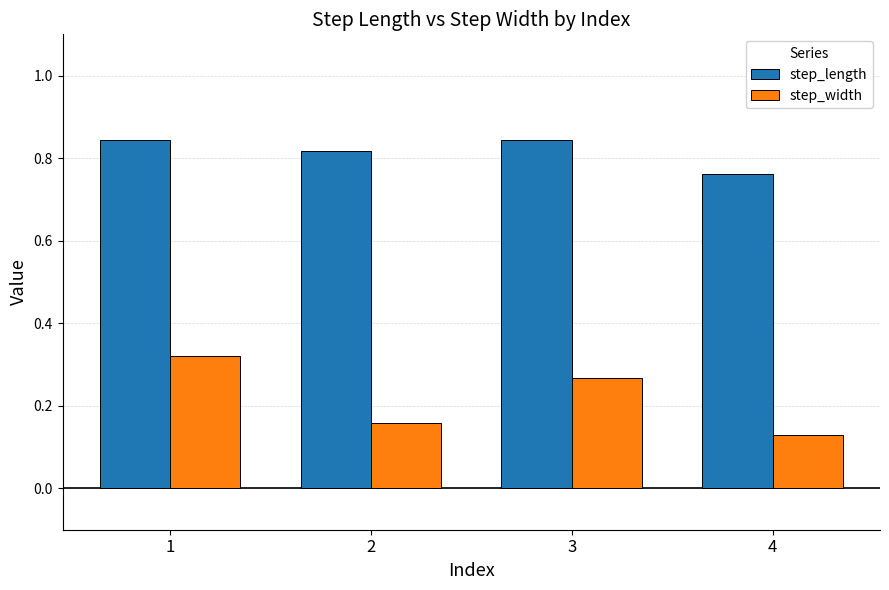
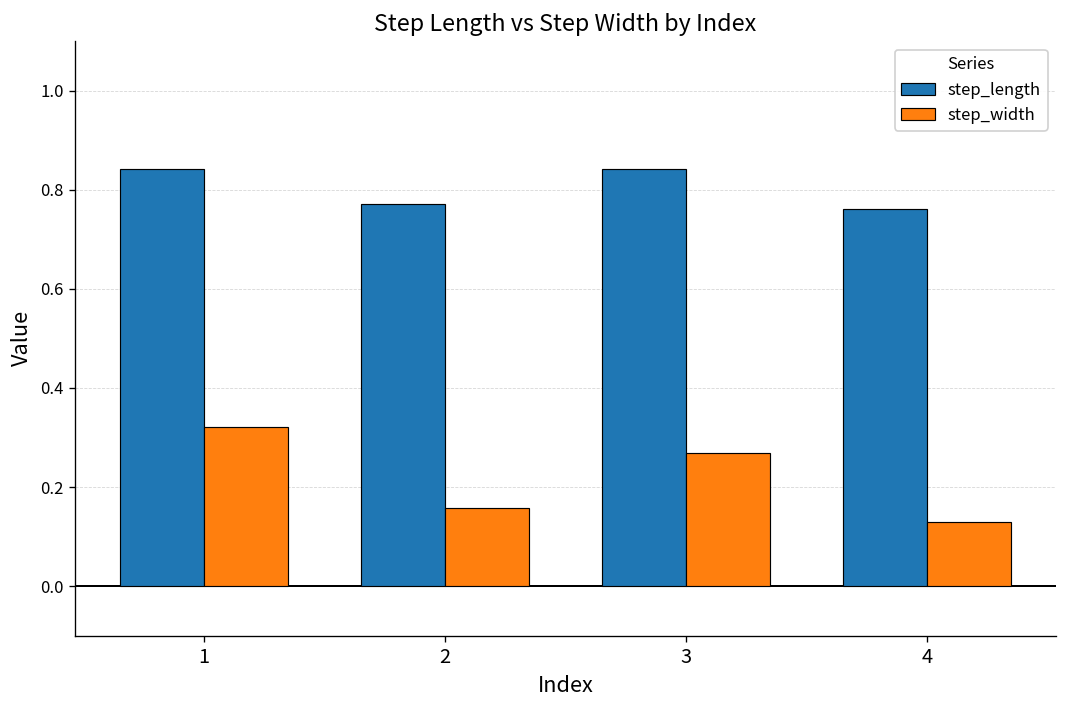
step_length, 2: 0.82 -> 0.77
